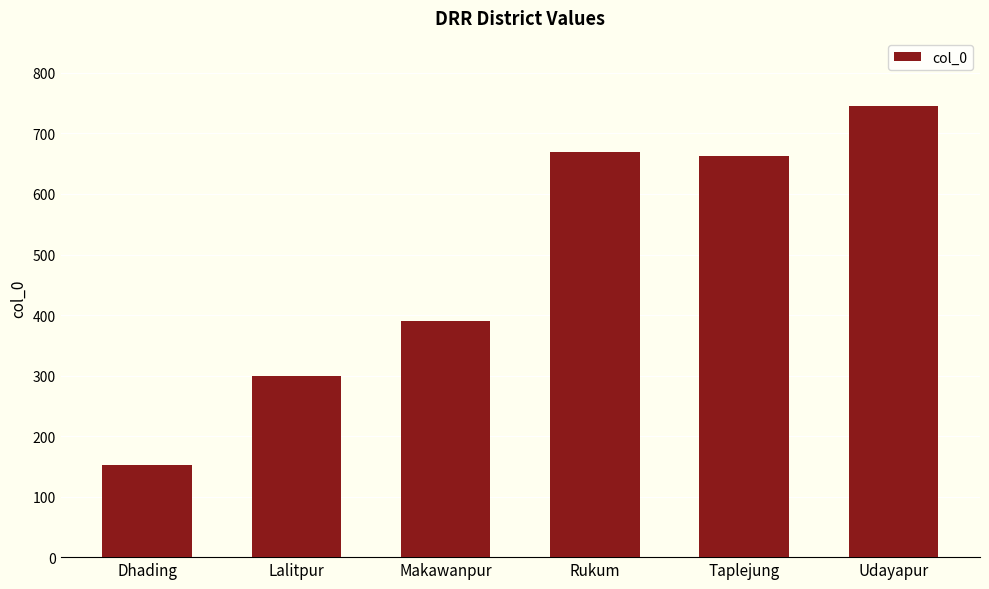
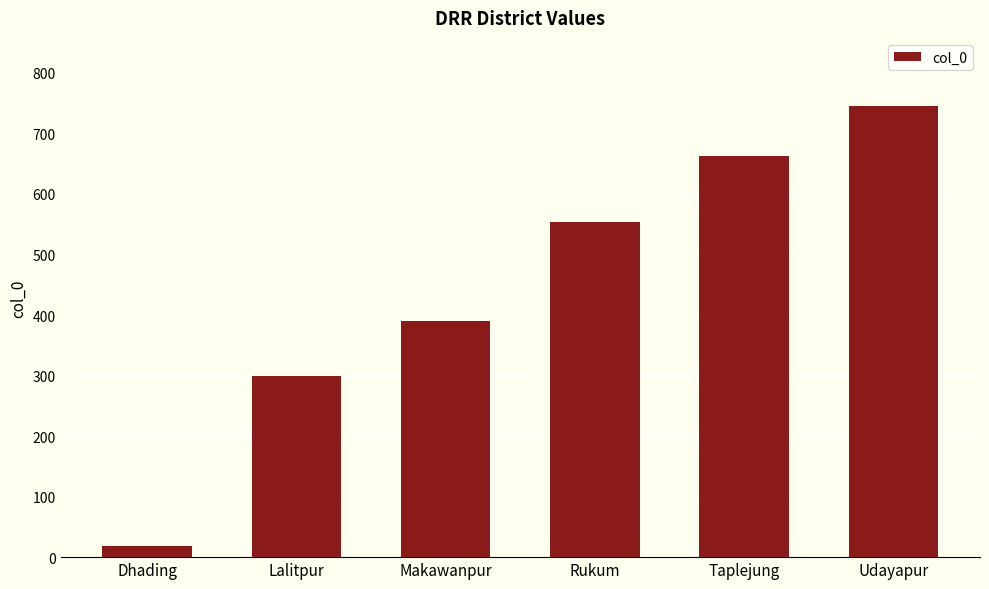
Dhading: 150 -> 20
Rukum: 670 -> 550
